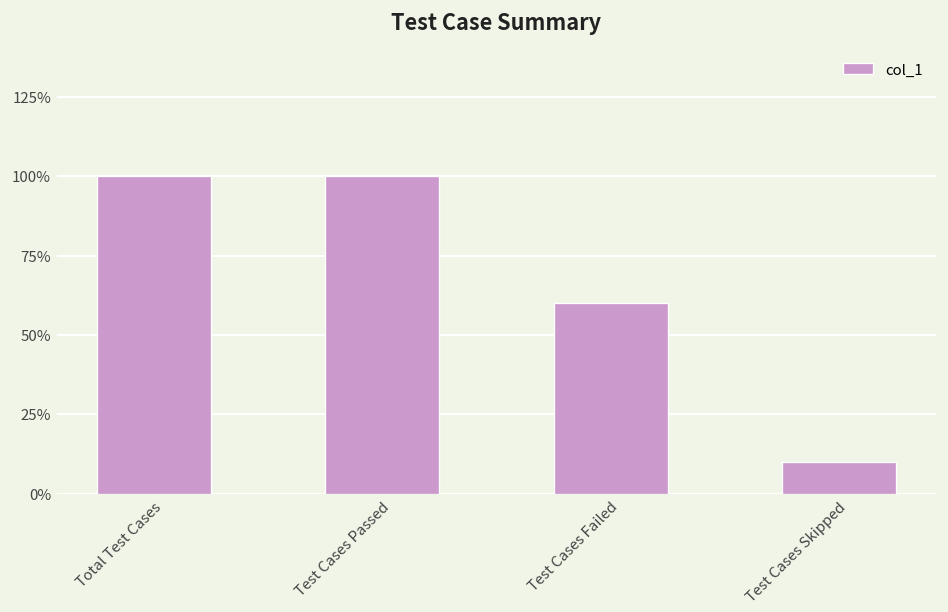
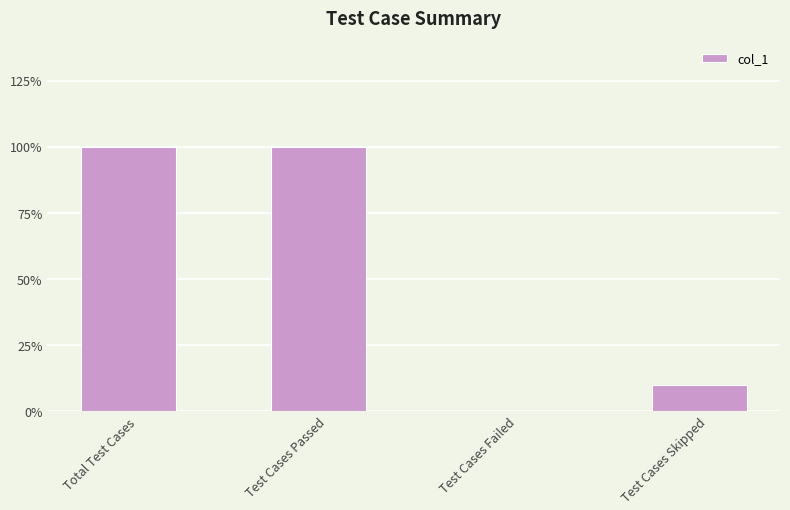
Test Cases Failed: 60% -> 0%
